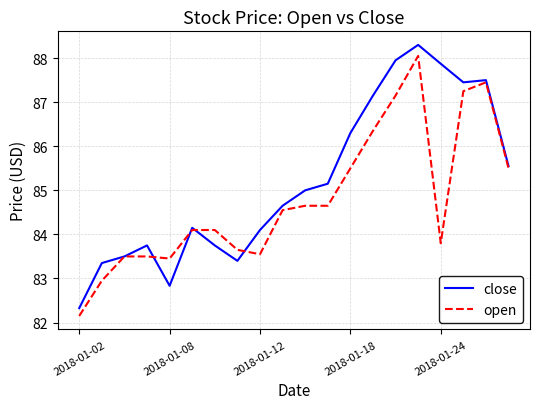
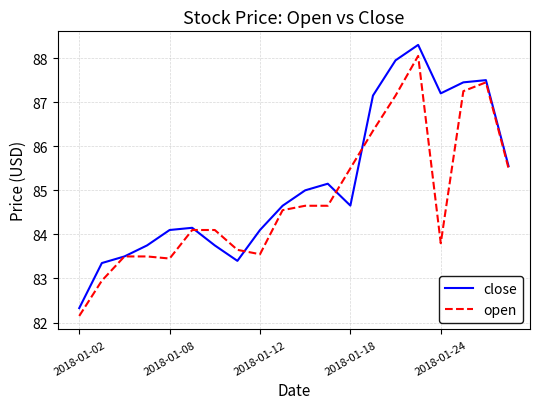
close, 2018-01-08: 82.8 -> 84.1
close, 2018-01-18: 86.3 -> 84.7
close, 2018-01-24: 87.9 -> 87.2
